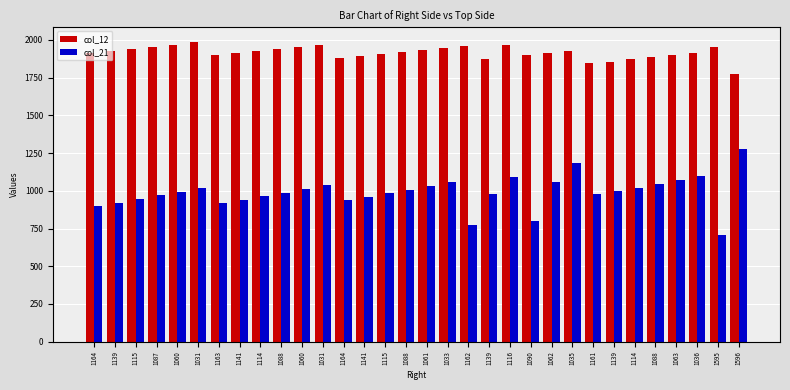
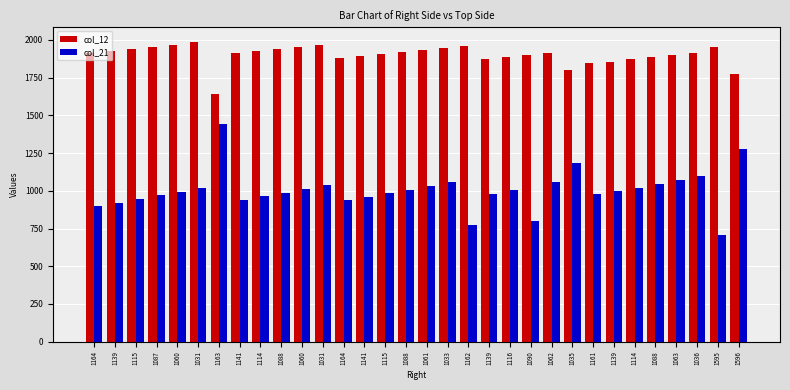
col_12, 1163: 1900 -> 1640
col_21, 1163: 920 -> 1440
col_12, 1116: 1970 -> 1890
col_21, 1116: 1090 -> 1000
col_12, 1035: 1930 -> 1800
